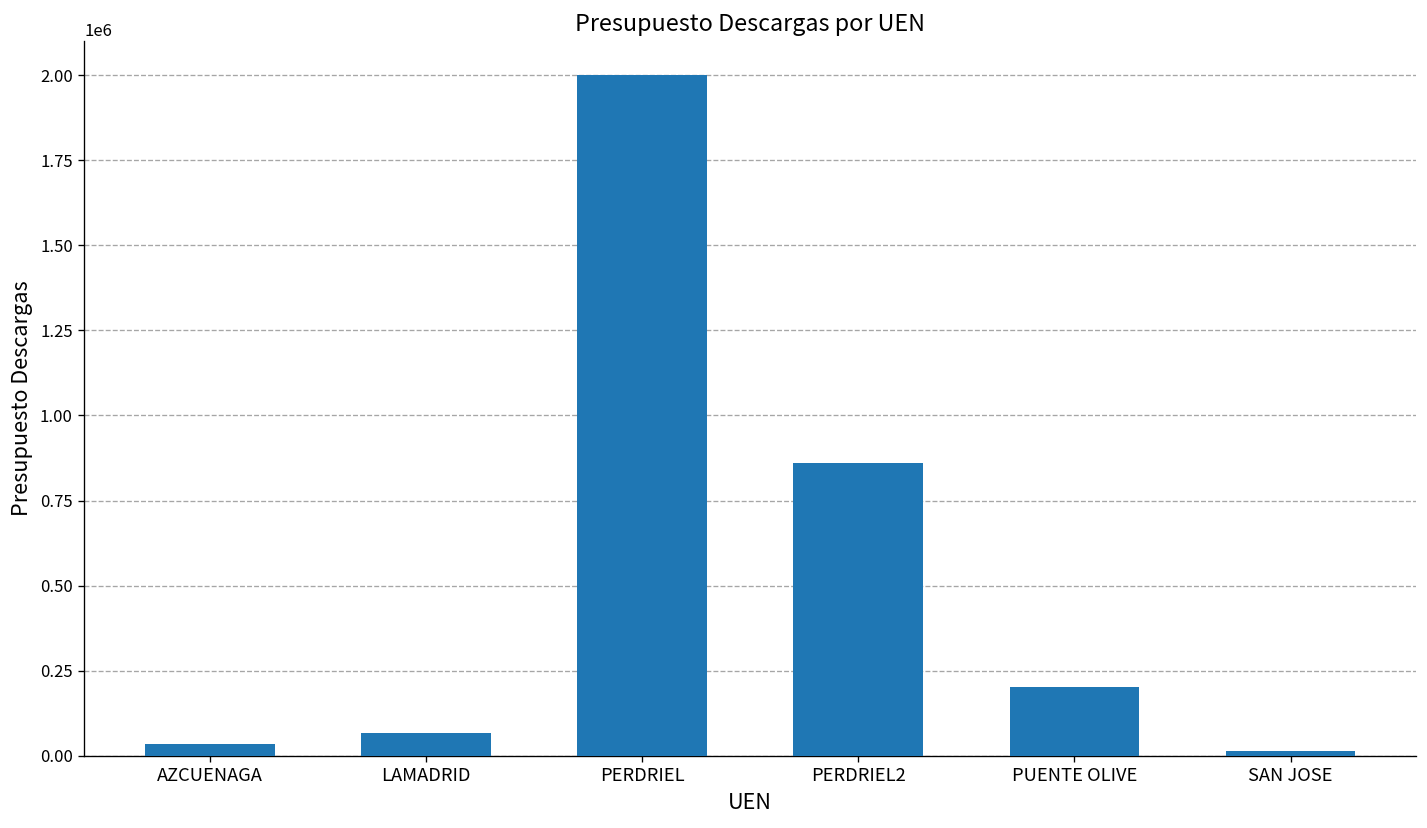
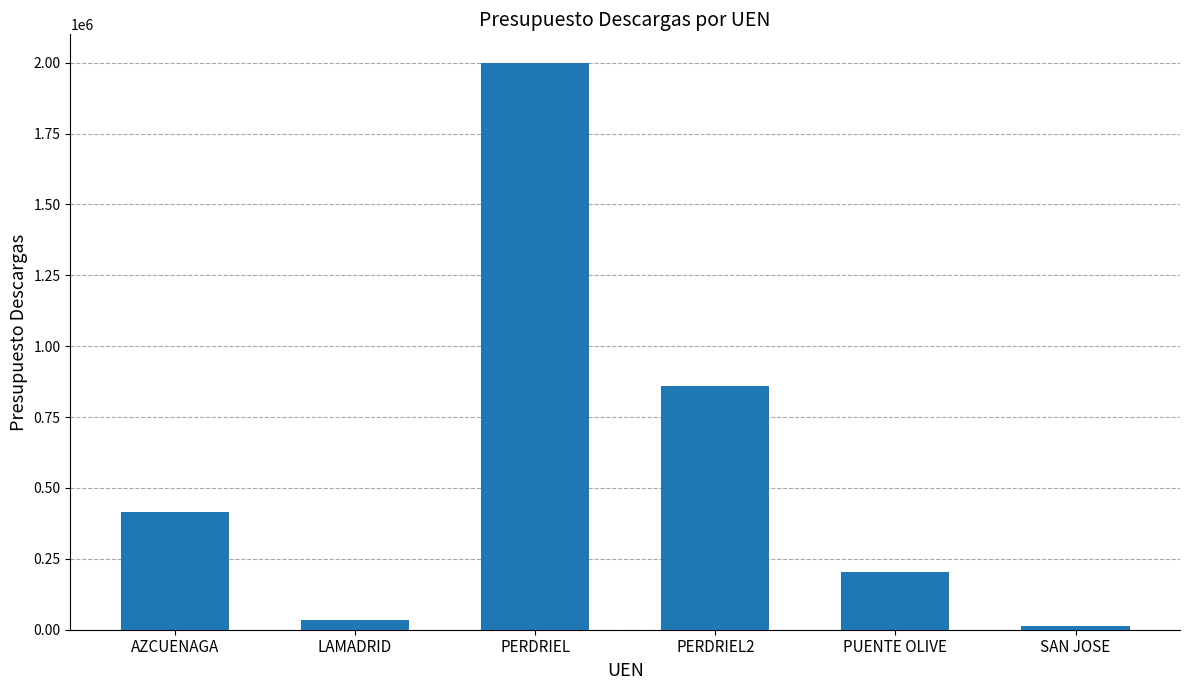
AZCUENAGA: 30000 -> 420000
LAMADRID: 70000 -> 30000
